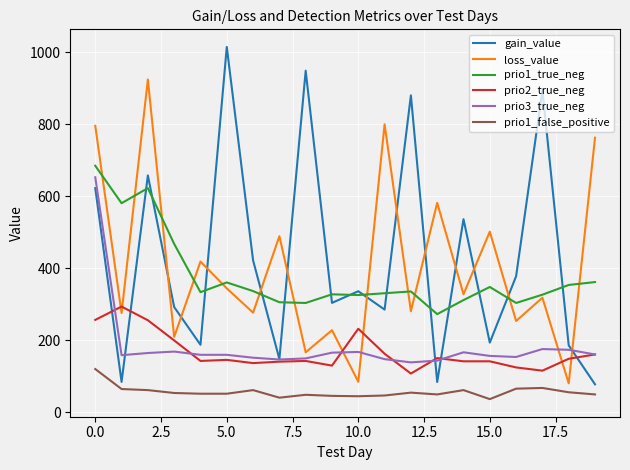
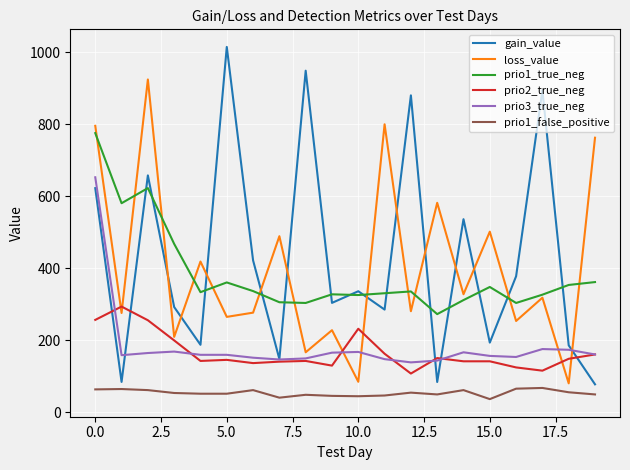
prio1_true_neg, 0.0: 690 -> 780
prio1_false_positive, 0.0: 120 -> 60
loss_value, 5.0: 340 -> 270
